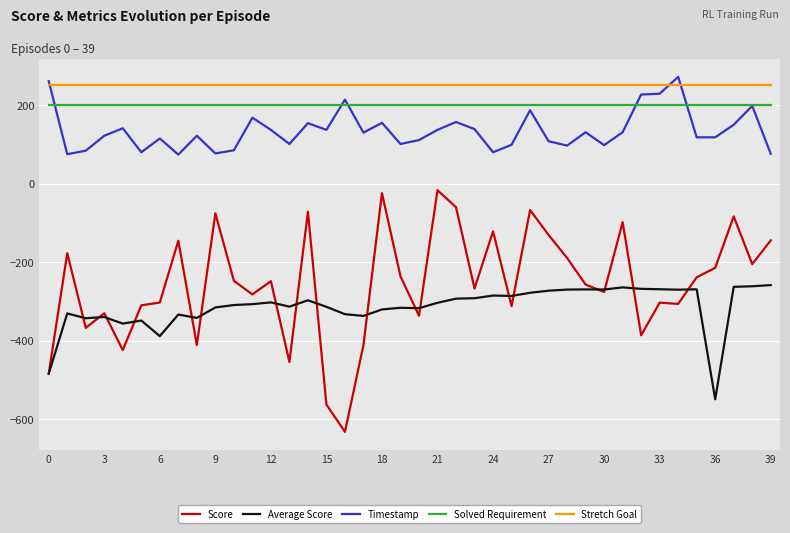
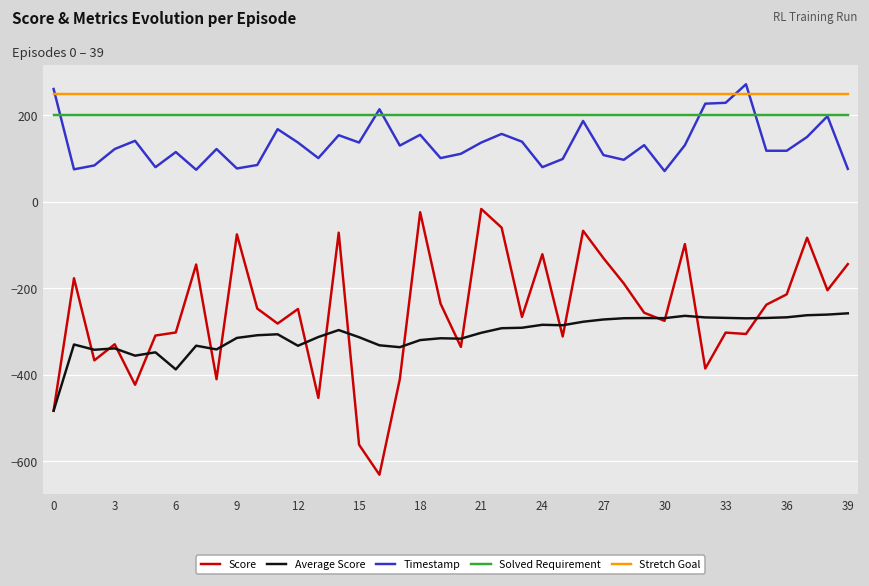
Average Score, 12: -300 -> -330
Timestamp, 30: 100 -> 70
Average Score, 36: -550 -> -270
